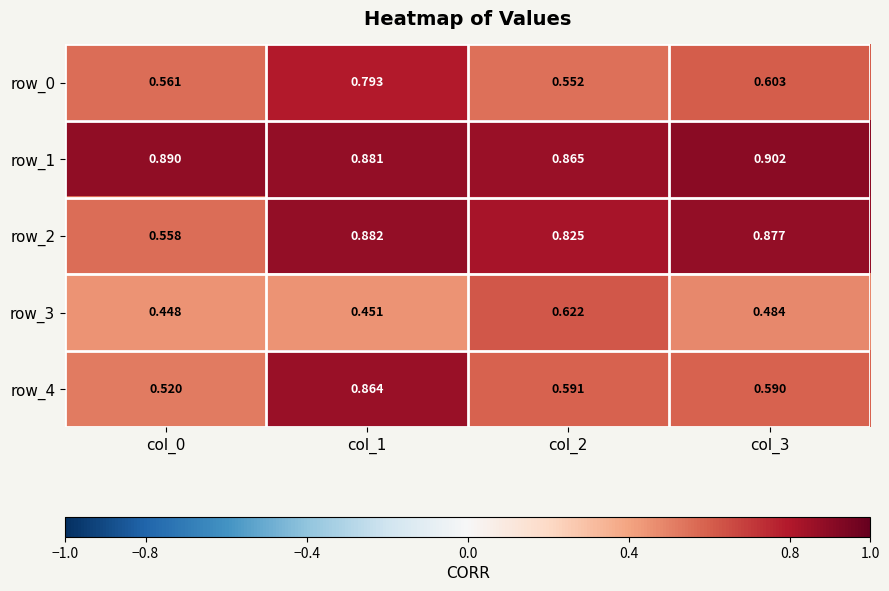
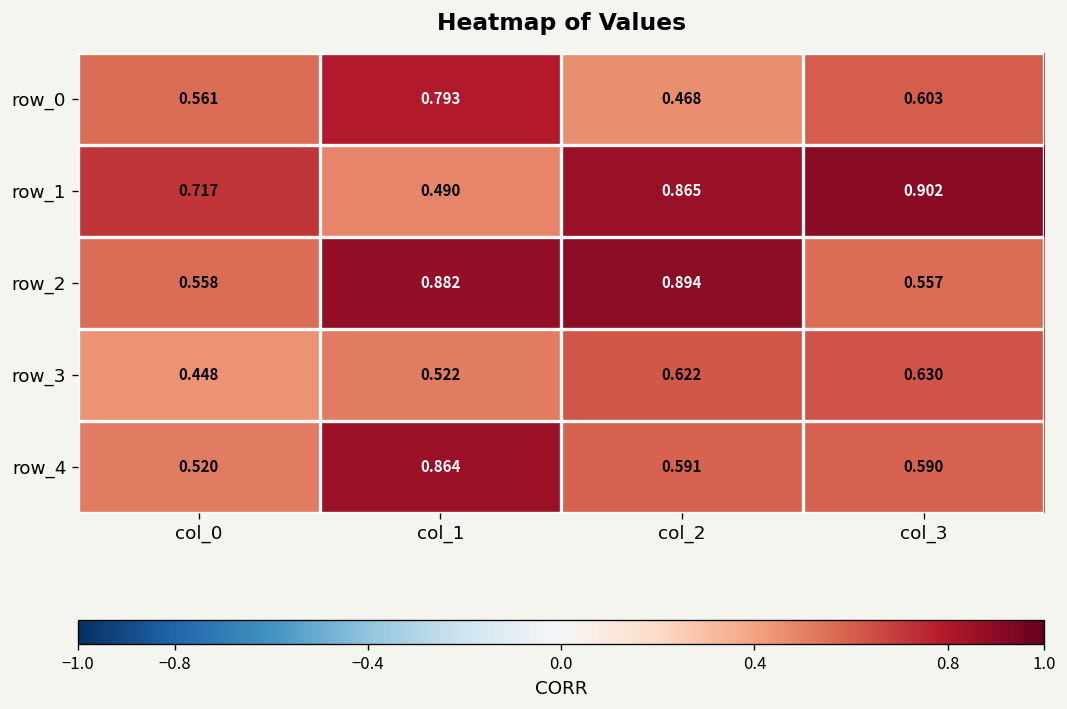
row_0, col_2: 0.552 -> 0.468
row_1, col_0: 0.890 -> 0.717
row_1, col_1: 0.881 -> 0.490
row_2, col_2: 0.825 -> 0.894
row_2, col_3: 0.877 -> 0.557
row_3, col_1: 0.451 -> 0.522
row_3, col_3: 0.484 -> 0.630
